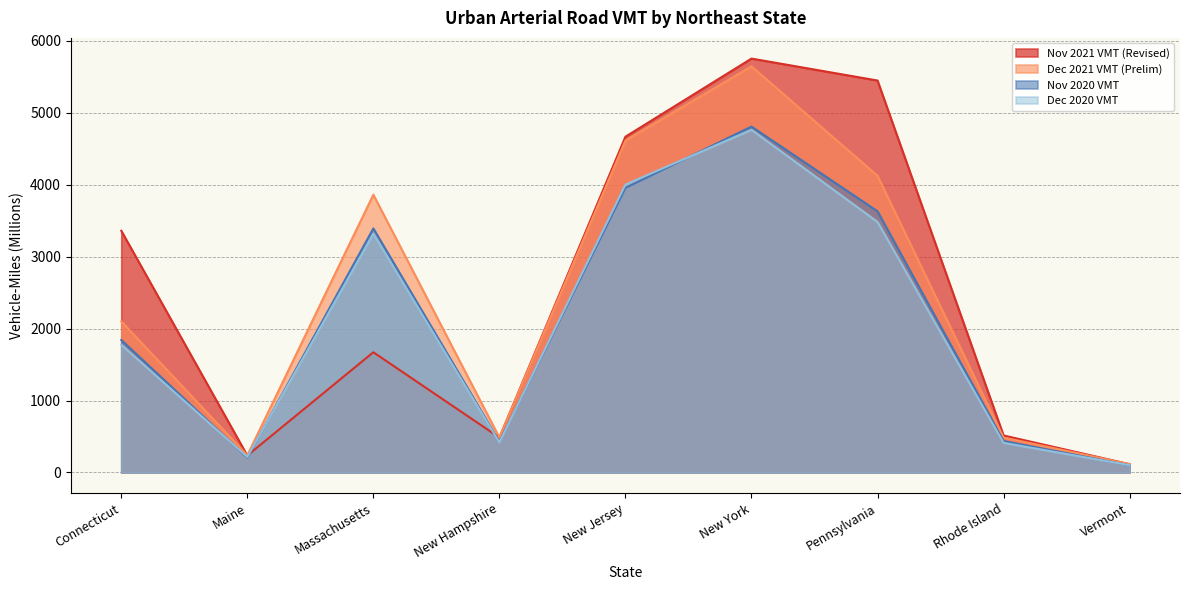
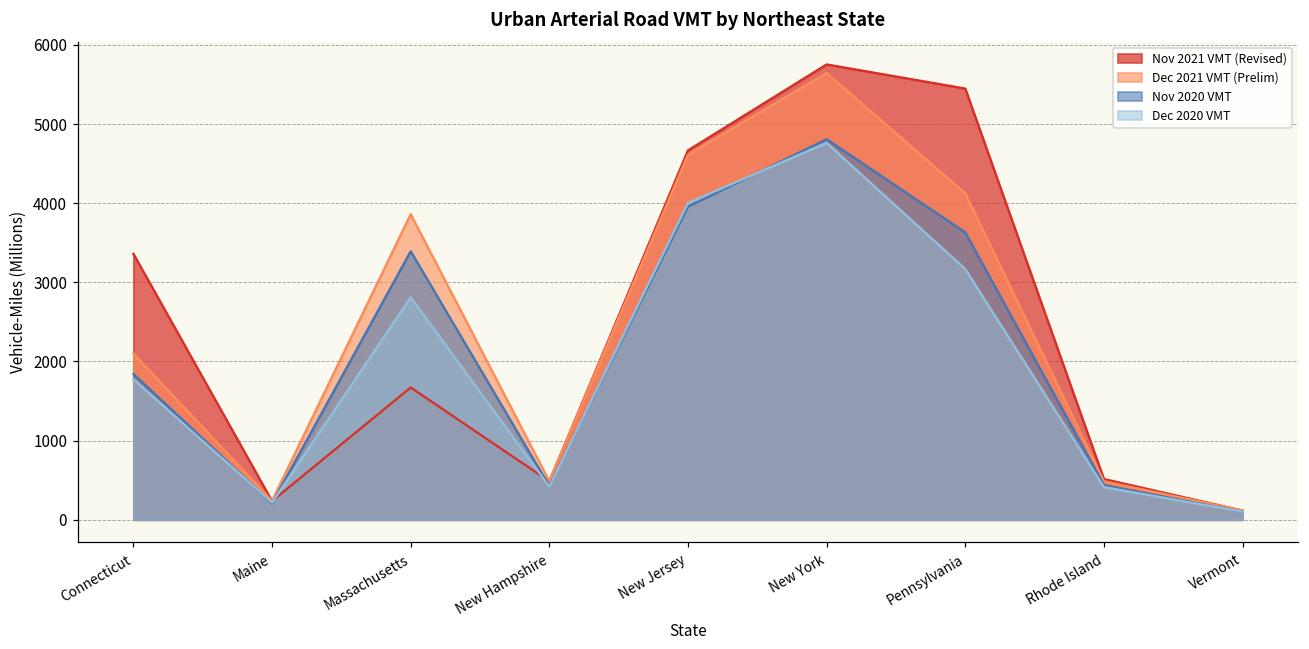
Dec 2020 VMT, Massachusetts: 3300 -> 2800
Dec 2020 VMT, Pennsylvania: 3500 -> 3200
